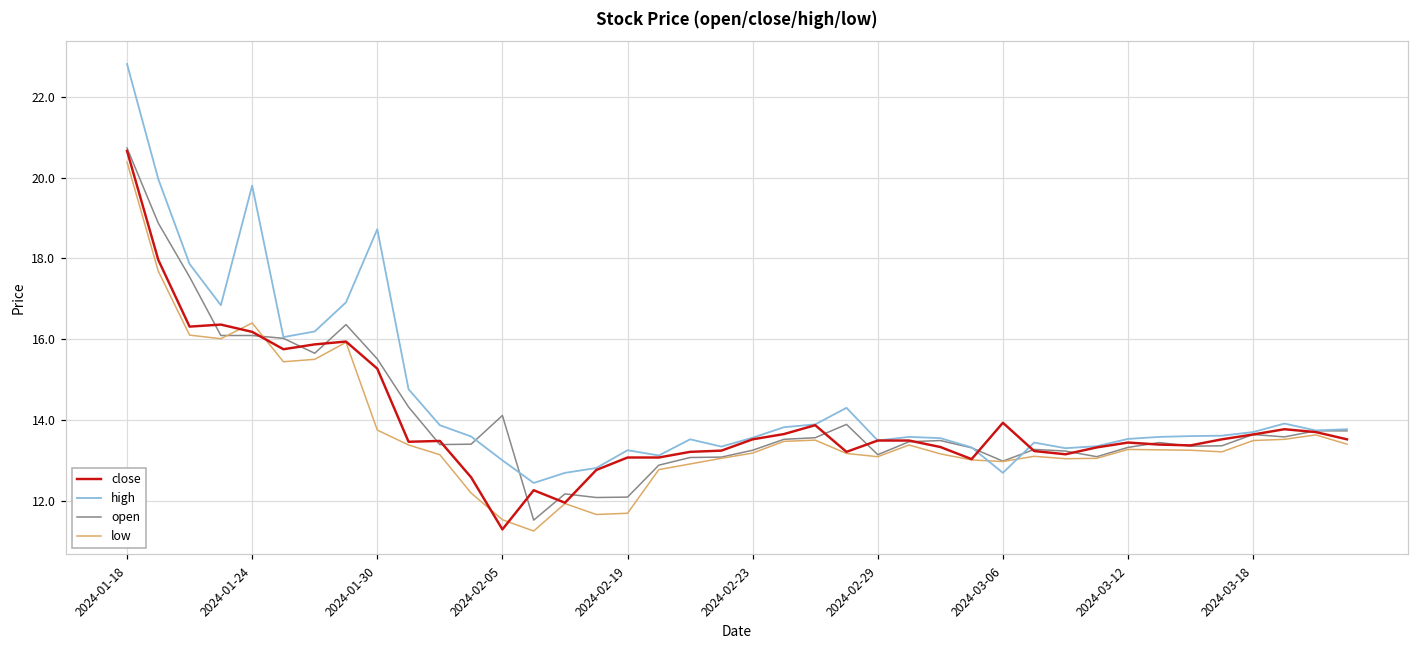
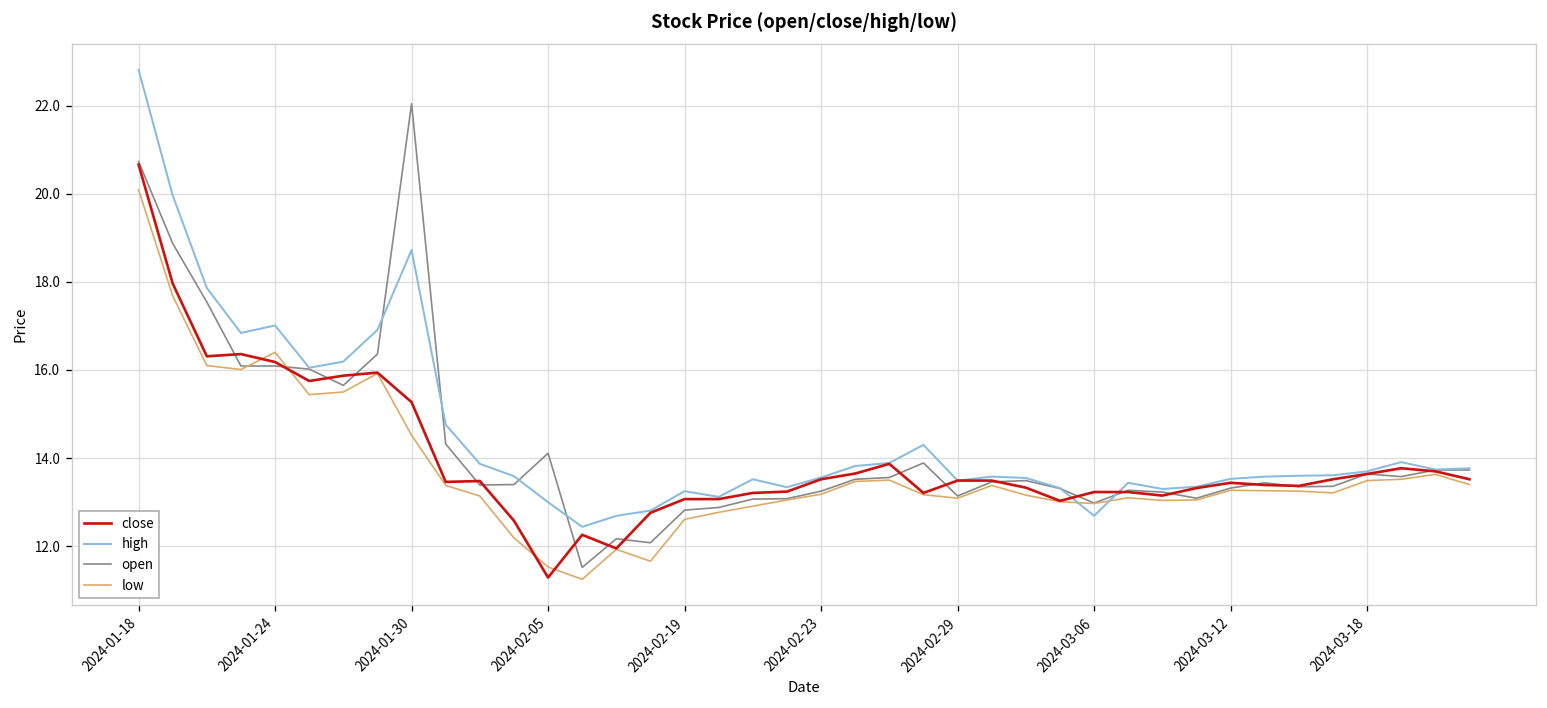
low, 2024-01-18: 20.4 -> 20.1
high, 2024-01-24: 19.8 -> 17.0
open, 2024-01-30: 15.5 -> 22.0
low, 2024-01-30: 13.8 -> 14.5
open, 2024-02-19: 12.1 -> 12.8
low, 2024-02-19: 11.7 -> 12.6
close, 2024-03-06: 13.9 -> 13.2
